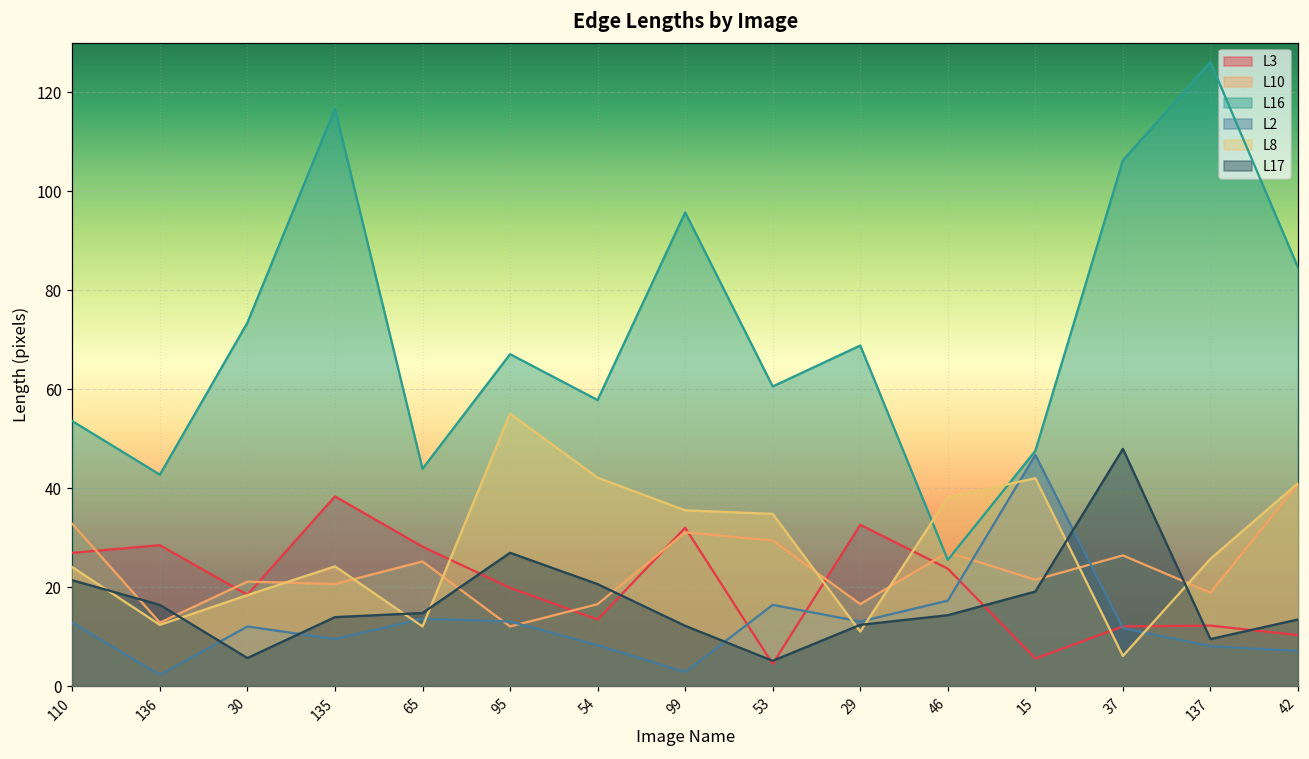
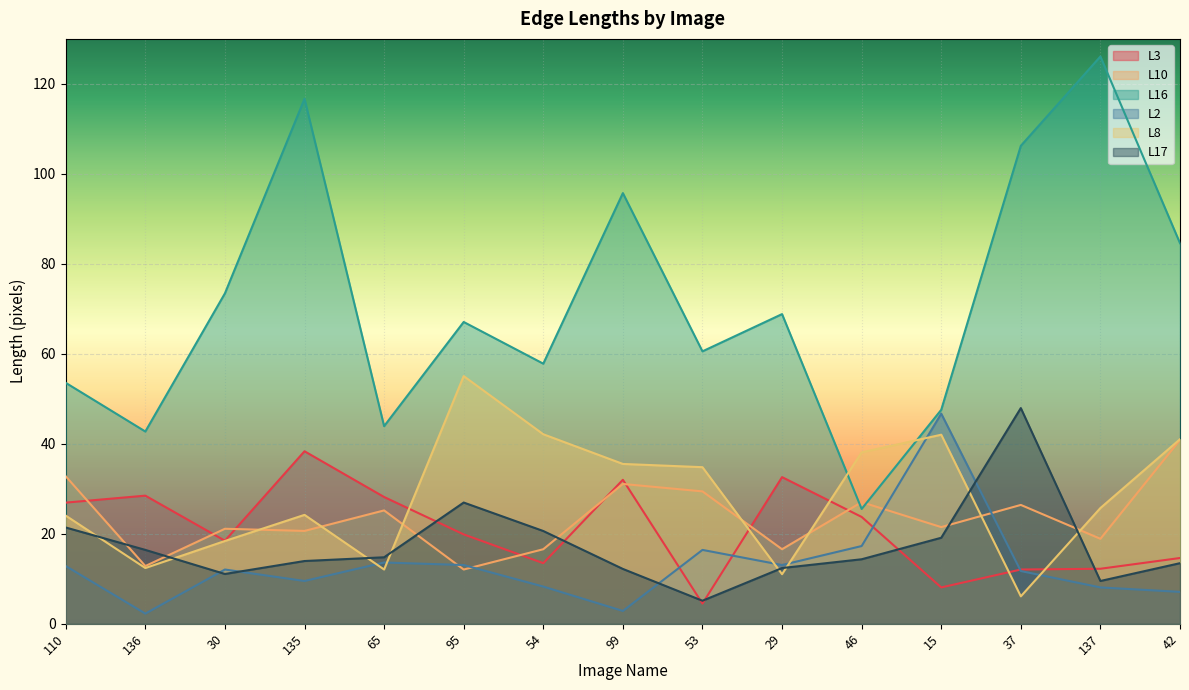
L17, 30: 6 -> 11
L3, 15: 6 -> 8
L3, 42: 10 -> 15
